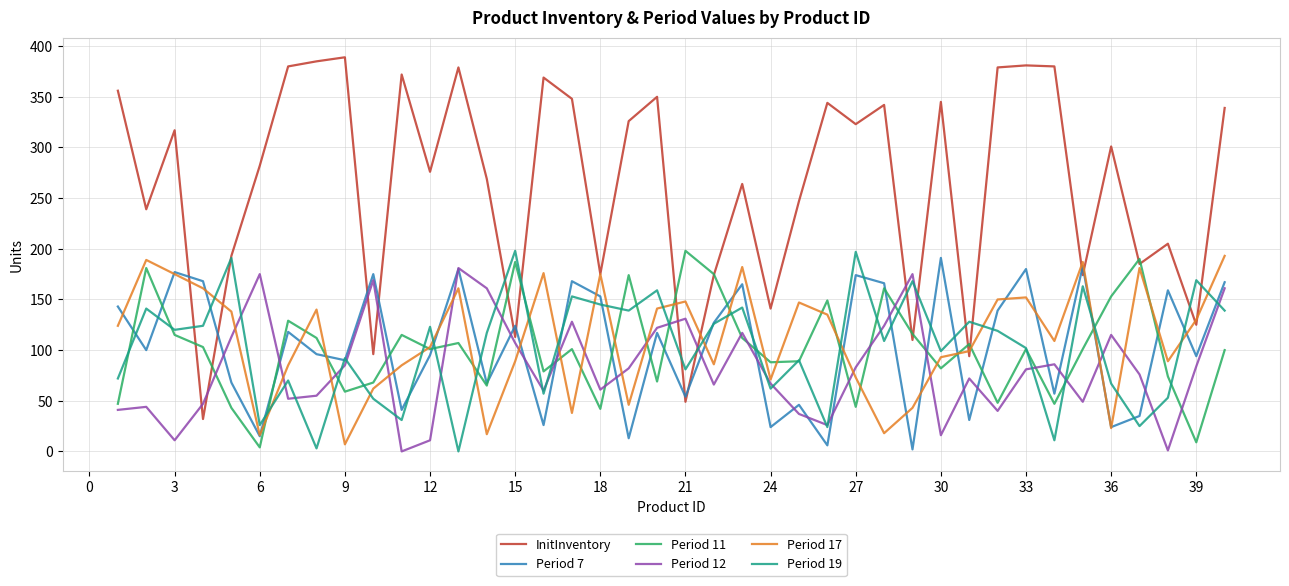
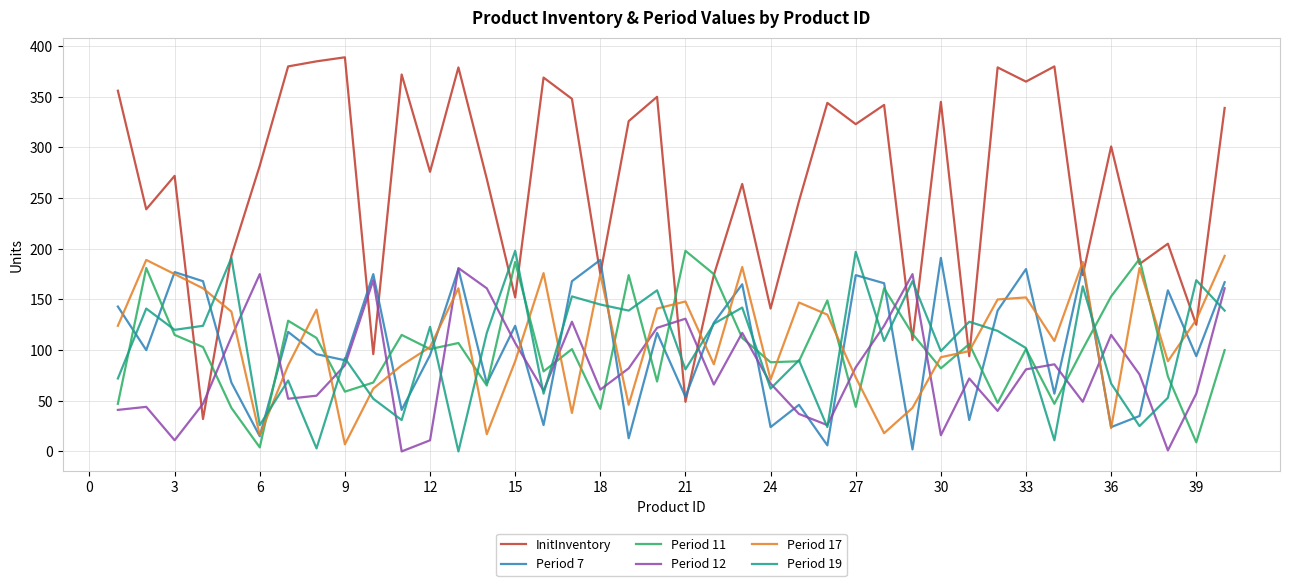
InitInventory, 3: 317 -> 272
InitInventory, 15: 113 -> 152
Period 7, 18: 153 -> 189
InitInventory, 33: 381 -> 365
Period 12, 39: 84 -> 57
